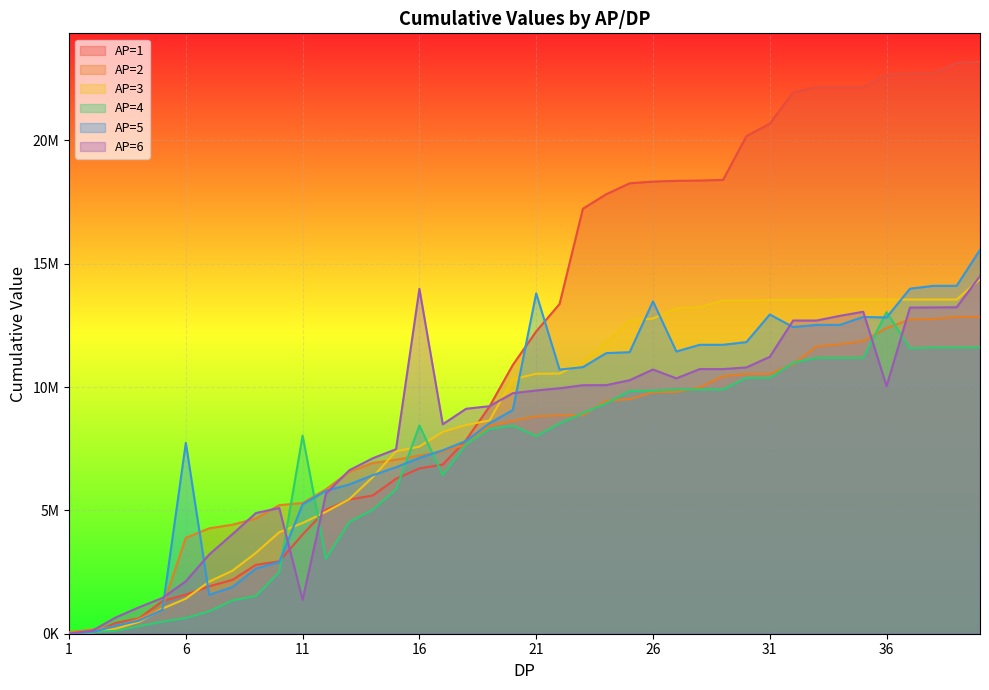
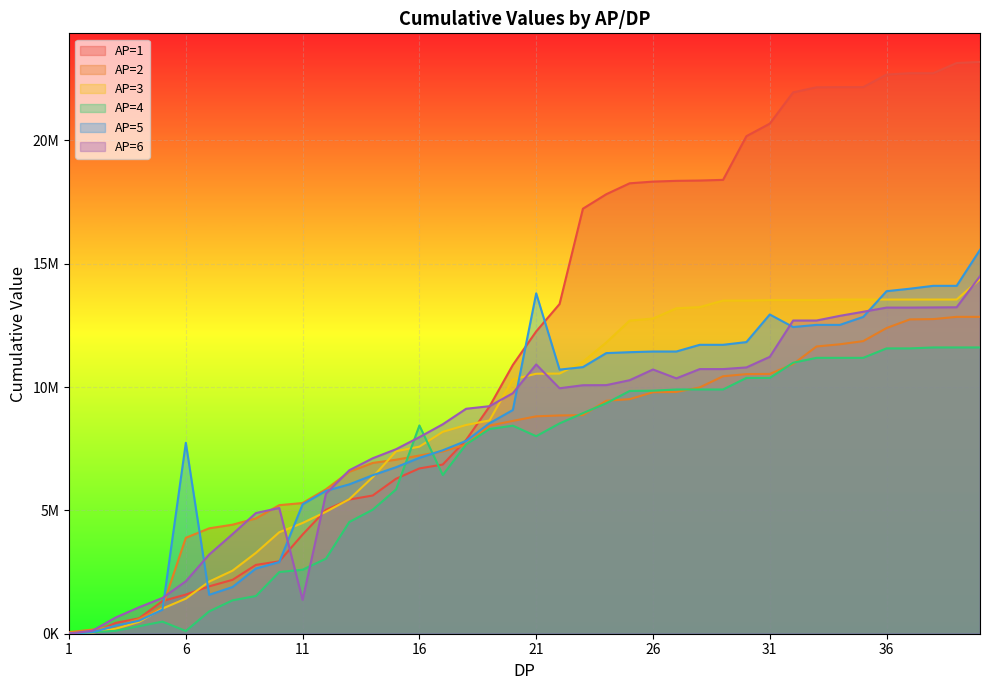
AP=4, 6: 600000 -> 100000
AP=4, 11: 8000000 -> 2600000
AP=6, 16: 14000000 -> 8000000
AP=6, 21: 9900000 -> 10900000
AP=5, 26: 13500000 -> 11400000
AP=4, 36: 13000000 -> 11600000
AP=5, 36: 12800000 -> 13900000
AP=6, 36: 10000000 -> 13200000
